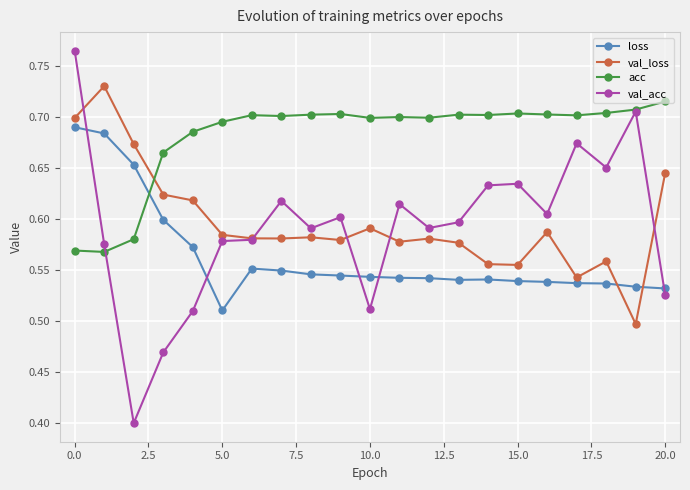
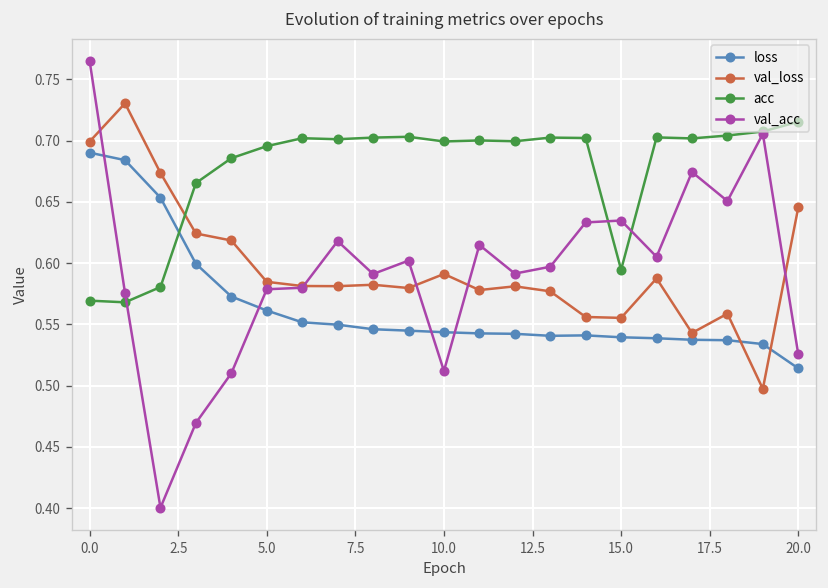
loss, 5.0: 0.511 -> 0.561
acc, 15.0: 0.704 -> 0.595
loss, 20.0: 0.532 -> 0.514
